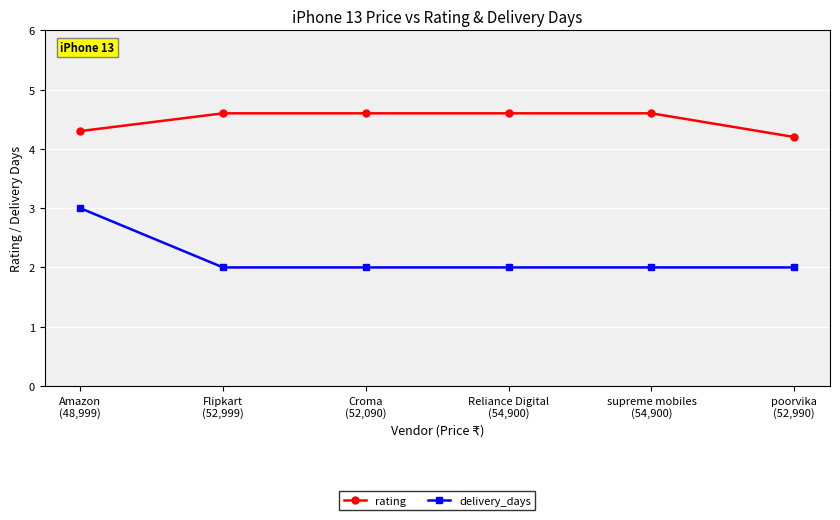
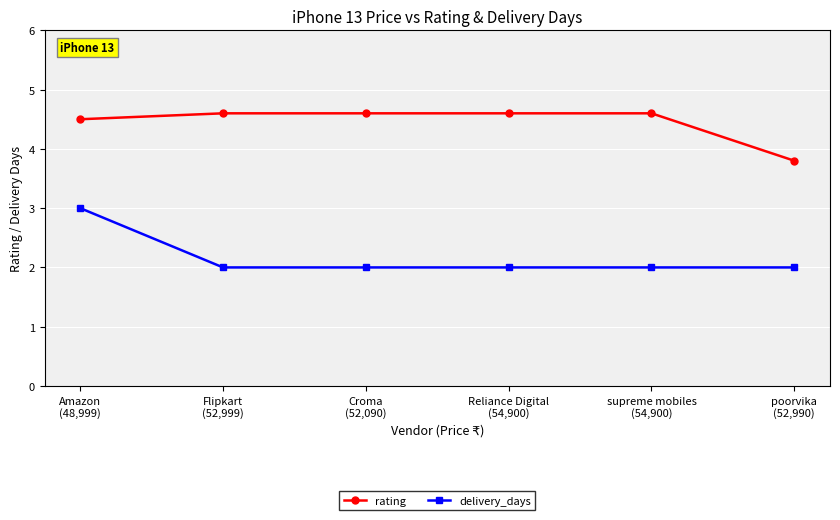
rating, Amazon (48,999): 4.3 -> 4.5
rating, poorvika (52,990): 4.2 -> 3.8
